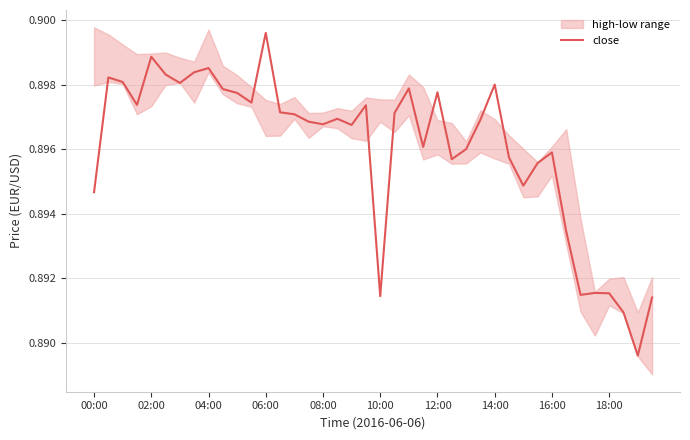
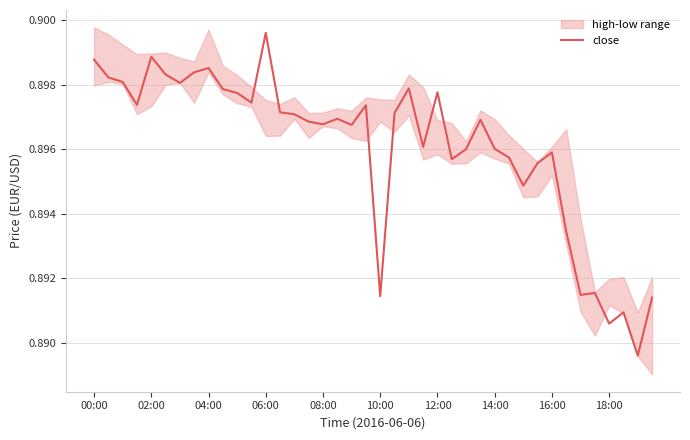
close, 00:00: 0.8947 -> 0.8988
close, 14:00: 0.8980 -> 0.8960
close, 18:00: 0.8915 -> 0.8906
